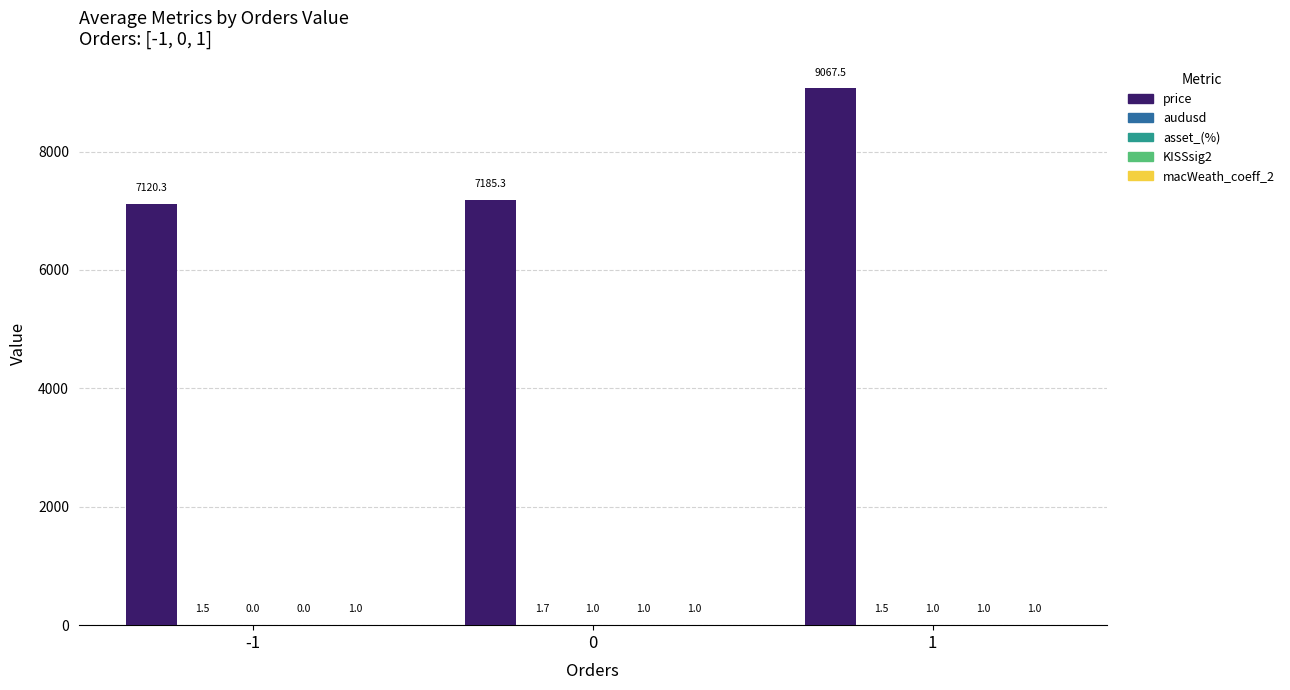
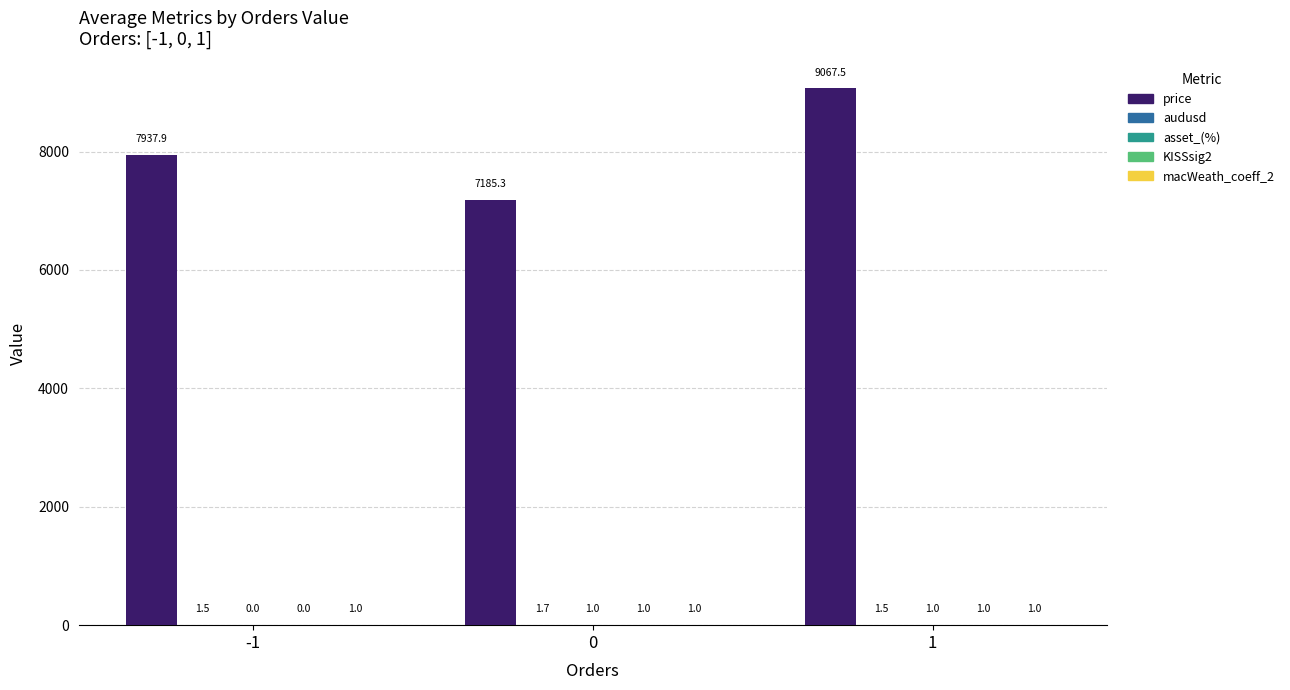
price, -1: 7120.3 -> 7937.9
